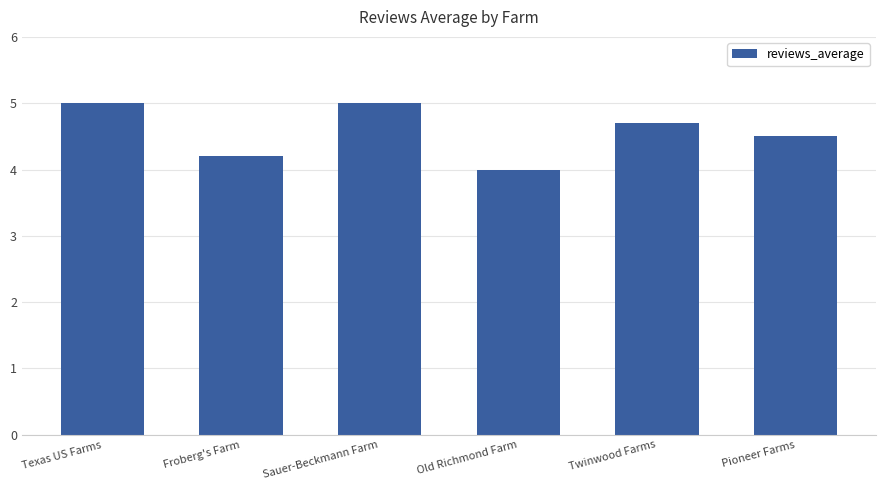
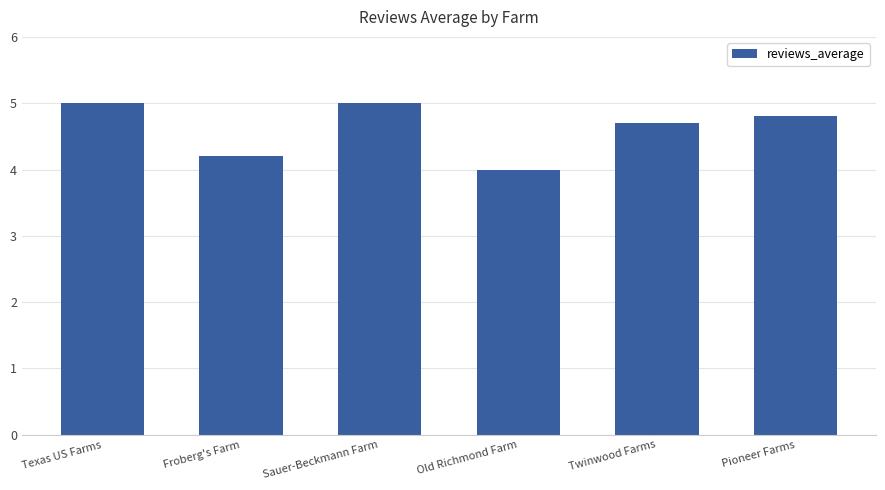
Pioneer Farms: 4.5 -> 4.8
